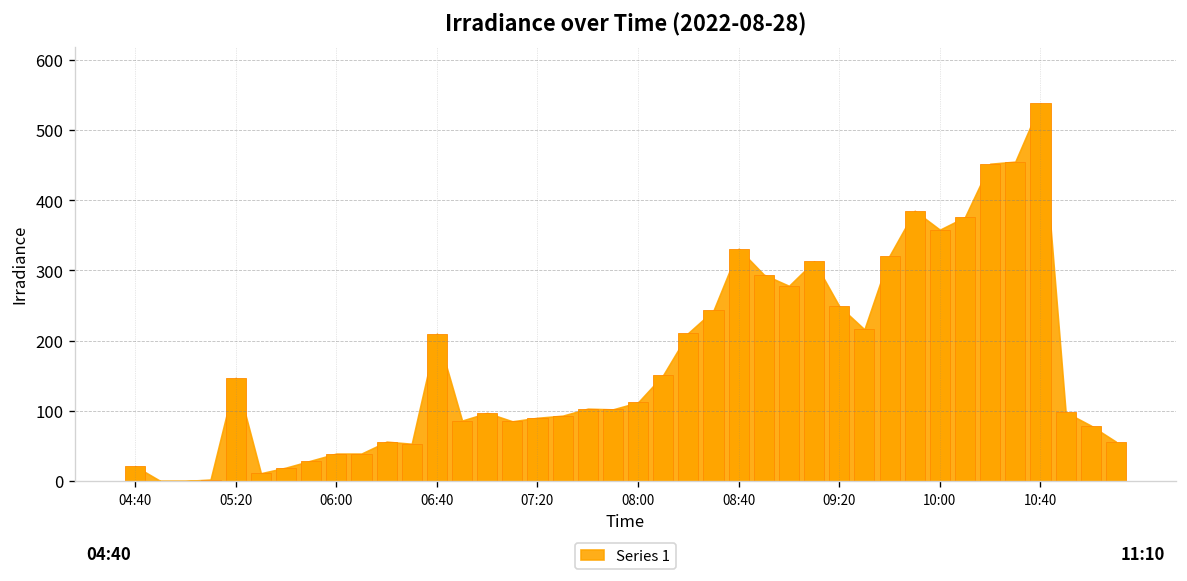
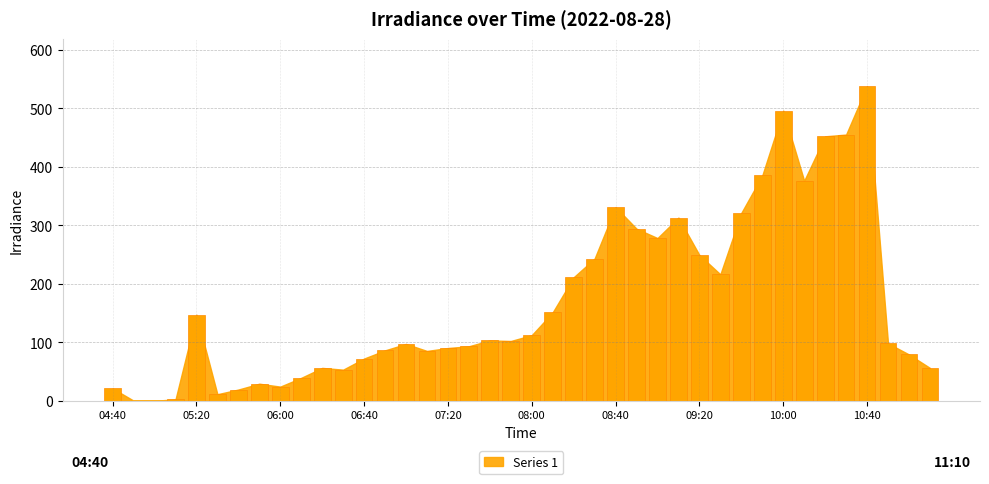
06:00: 40 -> 20
06:40: 210 -> 70
10:00: 360 -> 500
